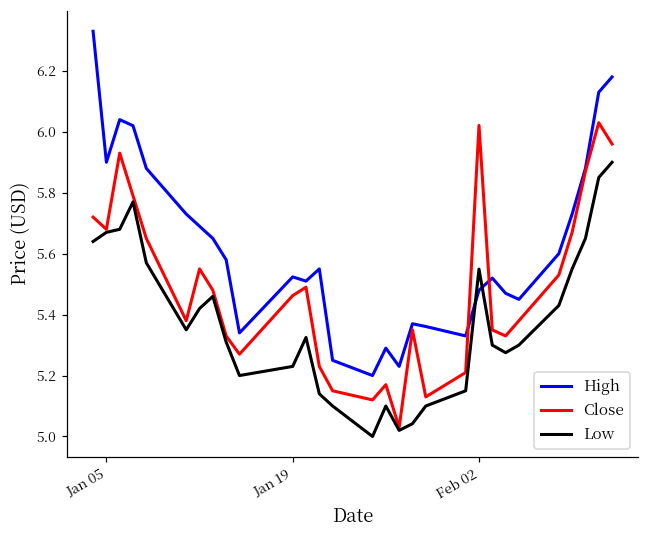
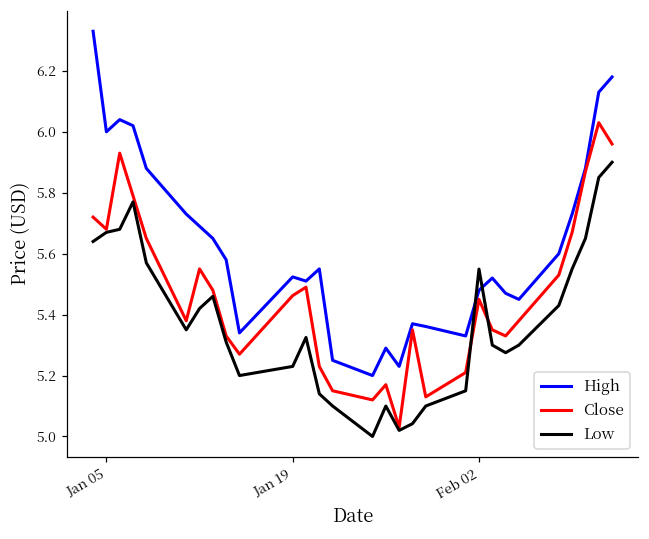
High, Jan 05: 5.9 -> 6.0
Close, Feb 02: 6.02 -> 5.45
